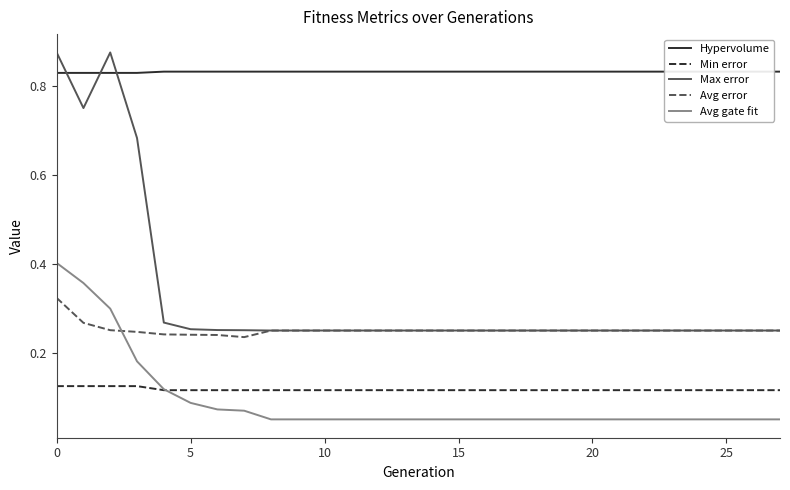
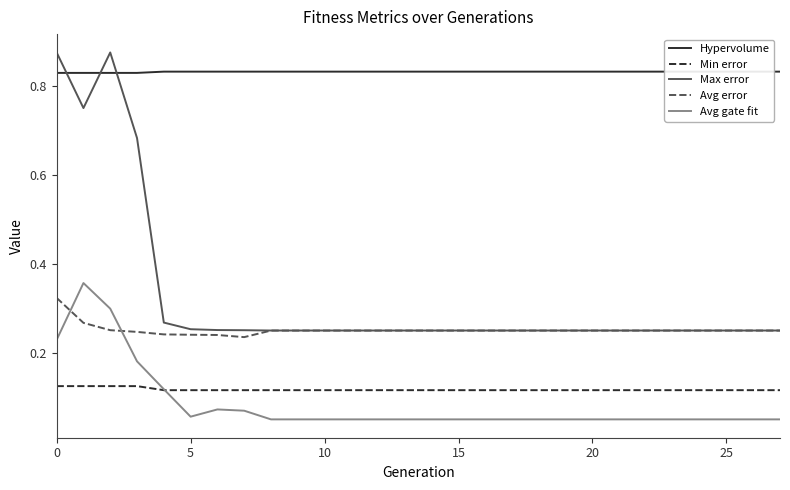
Avg gate fit, 0: 0.40 -> 0.23
Avg gate fit, 5: 0.09 -> 0.06
